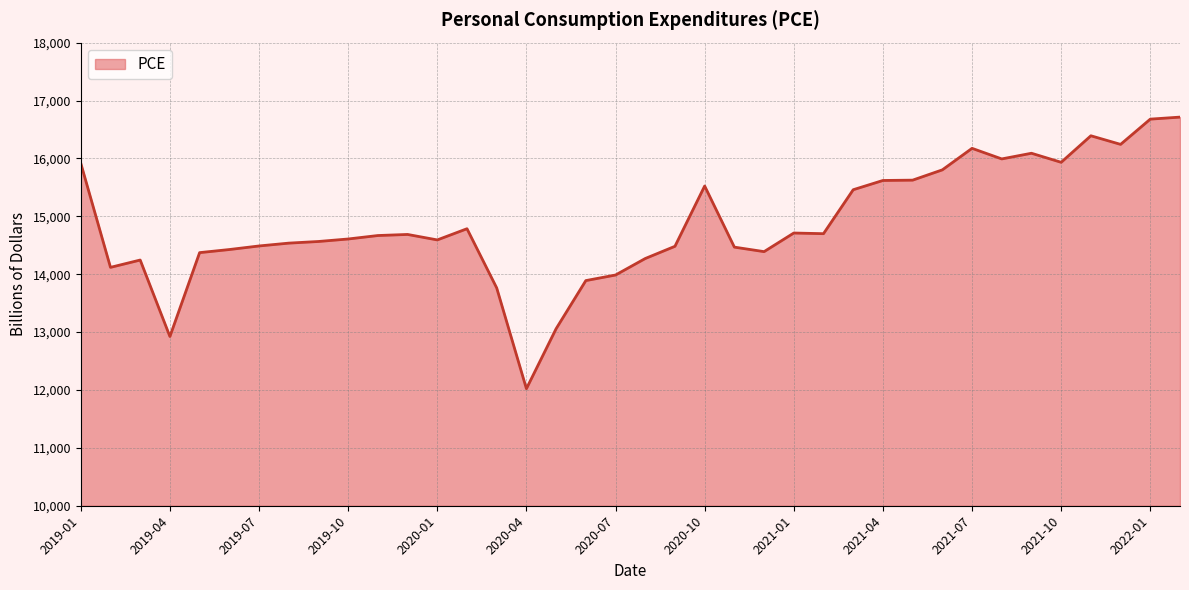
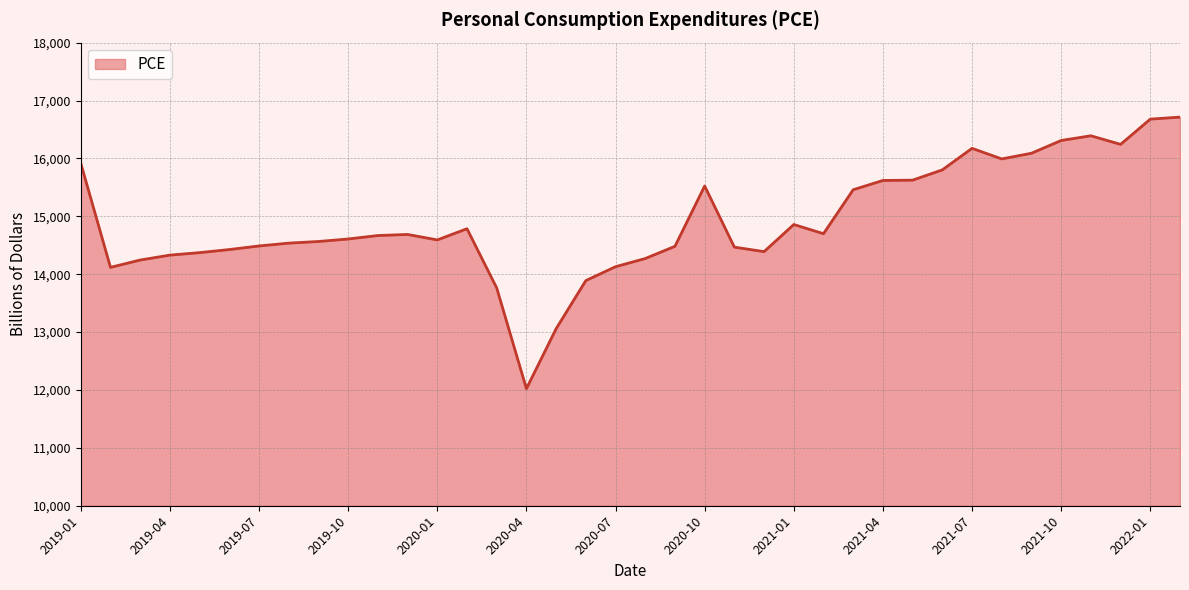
2019-04: 12,900 -> 14,300
2020-07: 14,000 -> 14,100
2021-01: 14,700 -> 14,900
2021-10: 15,900 -> 16,300
